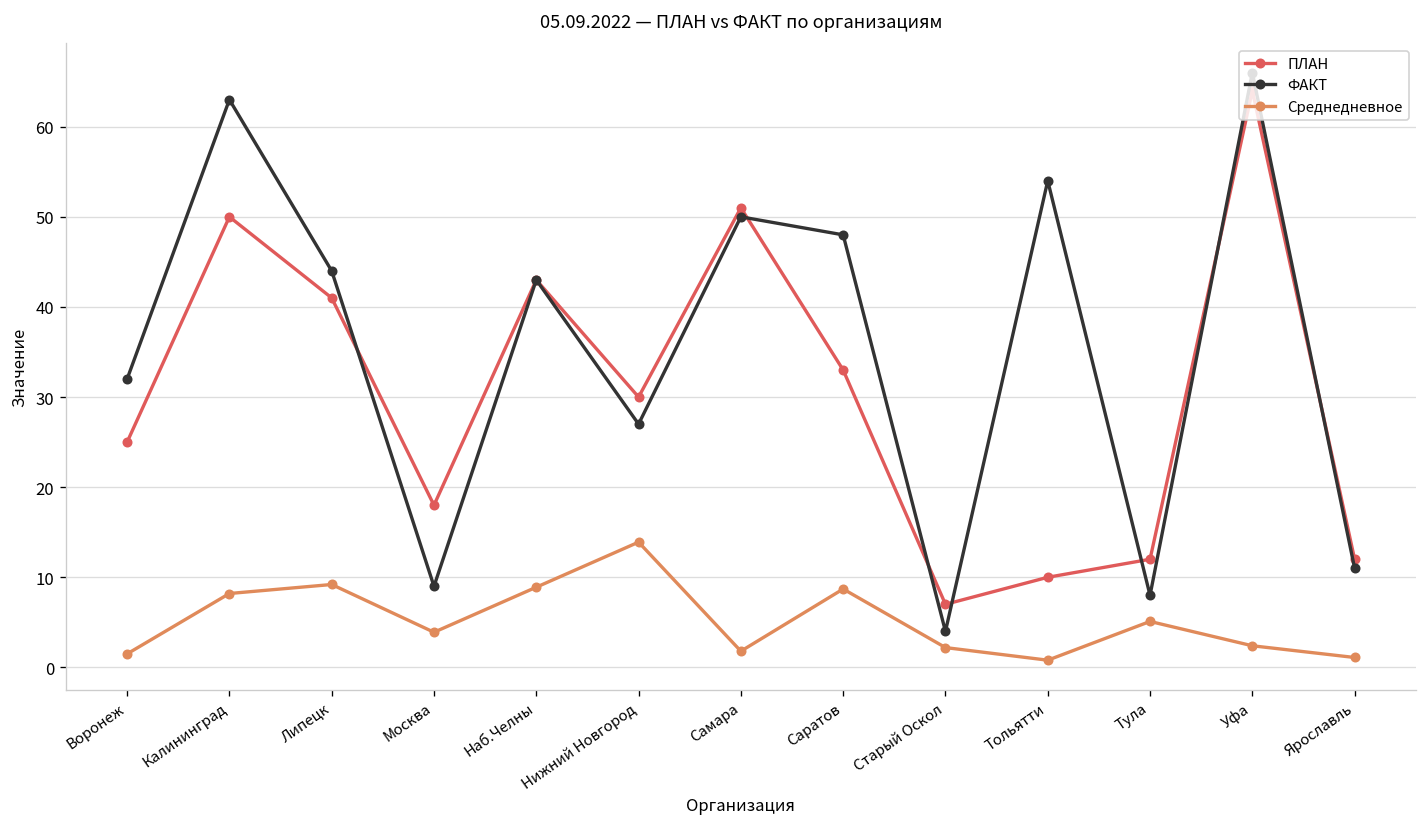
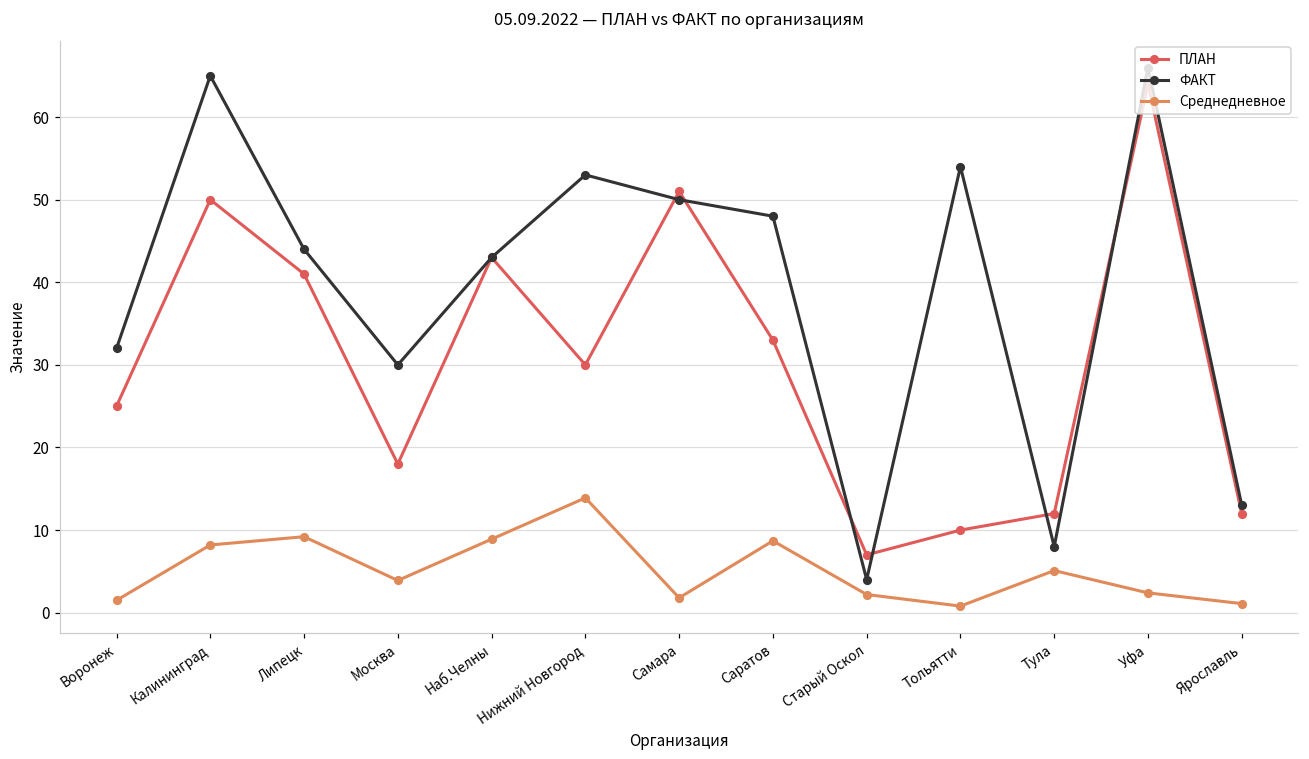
ФАКТ, Калининград: 63 -> 65
ФАКТ, Москва: 9 -> 30
ФАКТ, Нижний Новгород: 27 -> 53
ФАКТ, Ярославль: 11 -> 13
